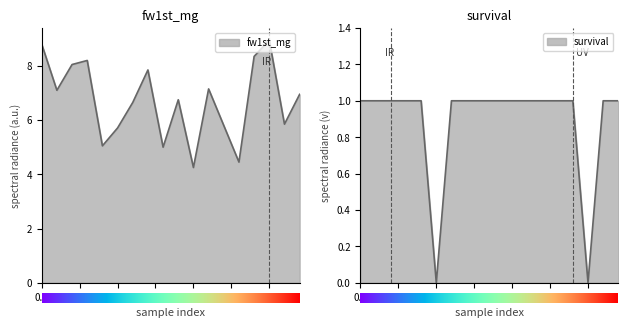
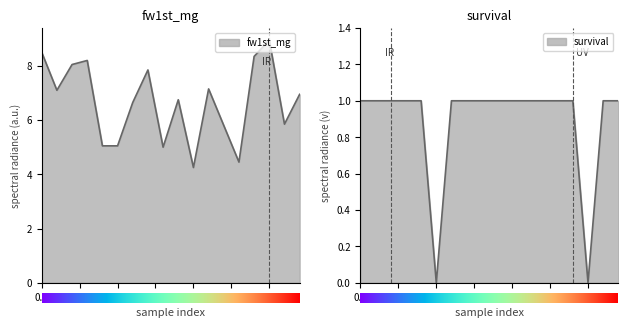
fw1st_mg, 0.0: 8.8 -> 8.5
fw1st_mg, 5.0: 5.7 -> 5.1
